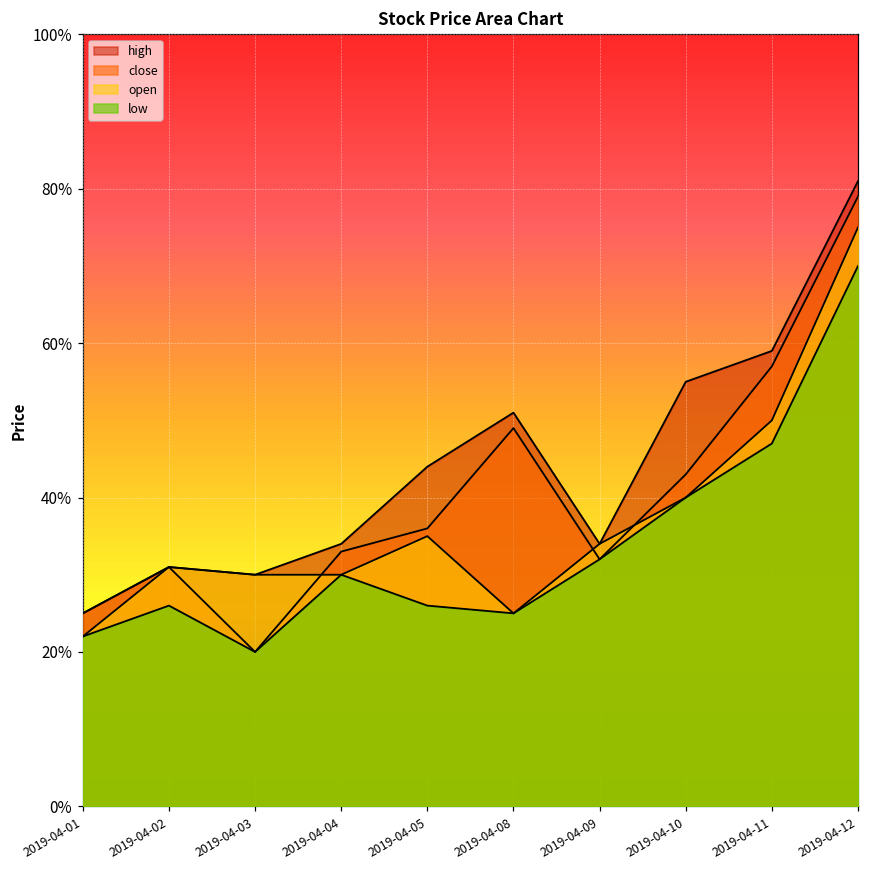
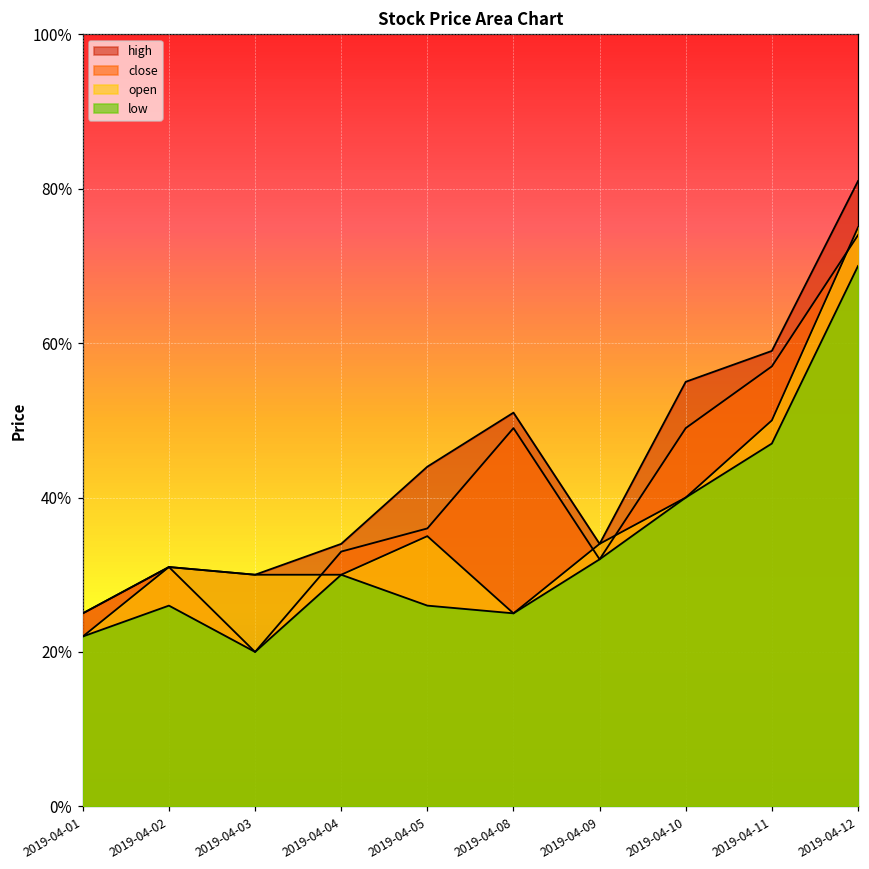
close, 2019-04-10: 43% -> 49%
close, 2019-04-12: 79% -> 74%
